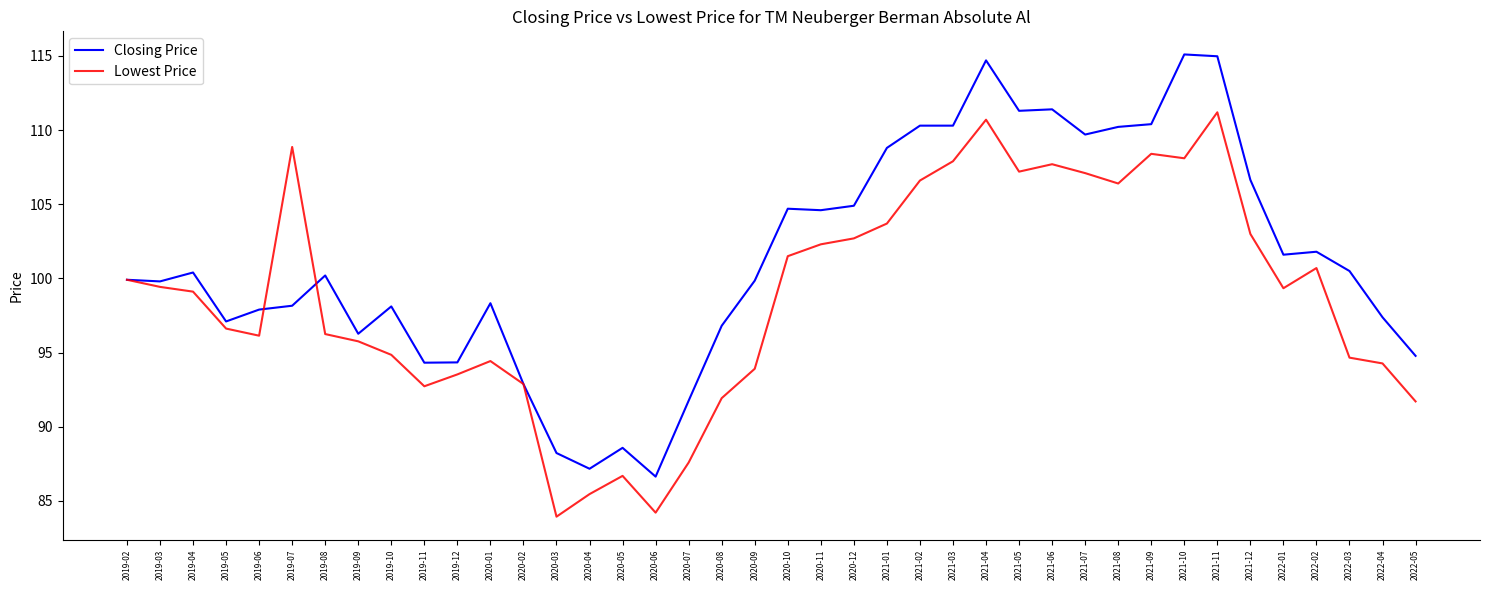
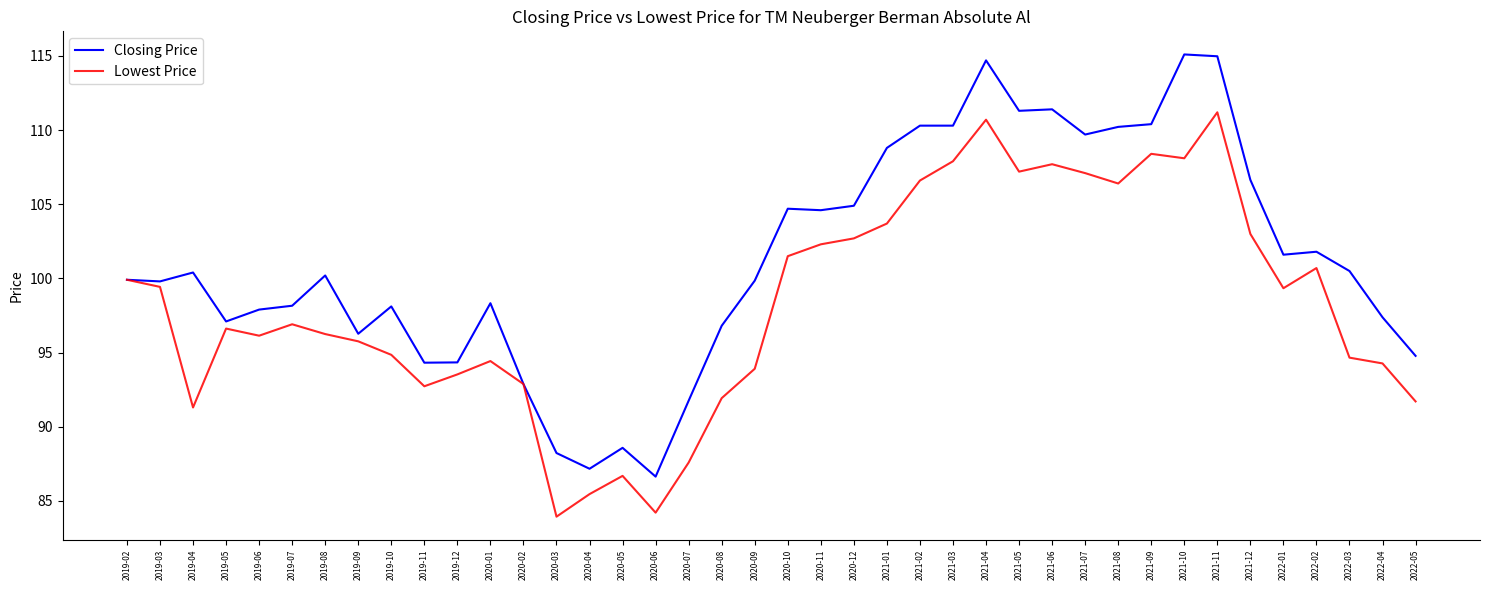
Lowest Price, 2019-04: 99.1 -> 91.3
Lowest Price, 2019-07: 108.9 -> 96.9
